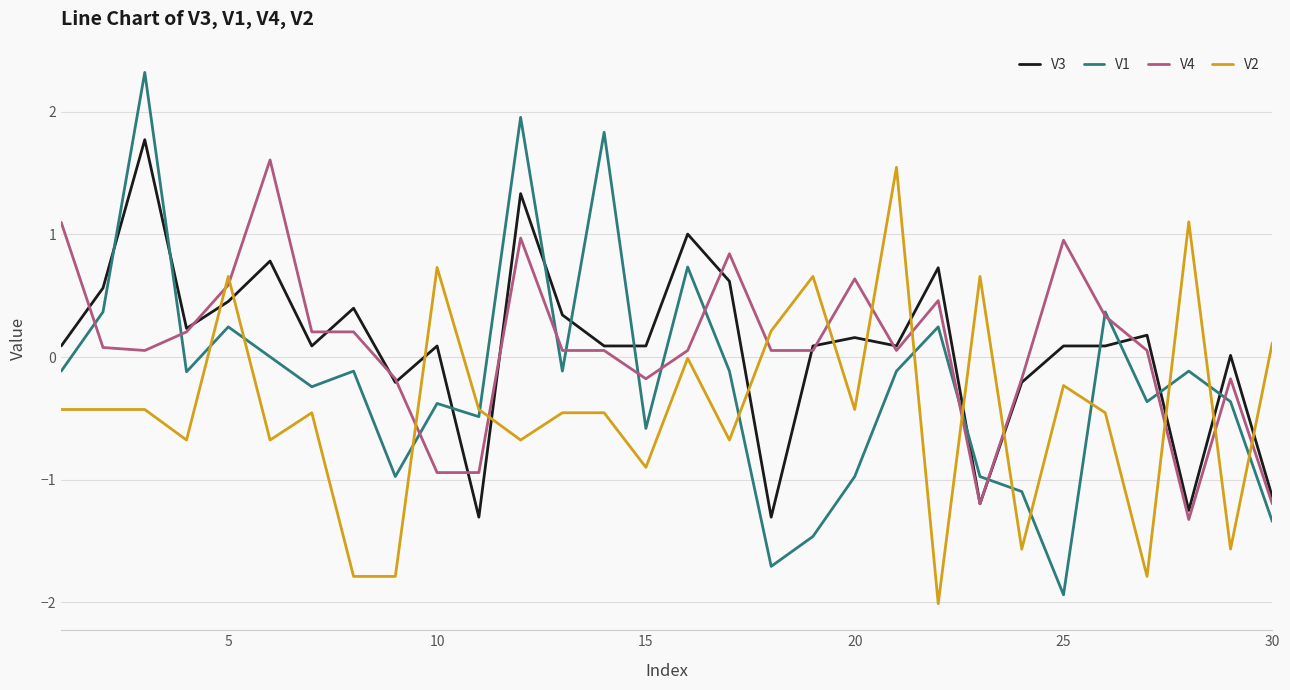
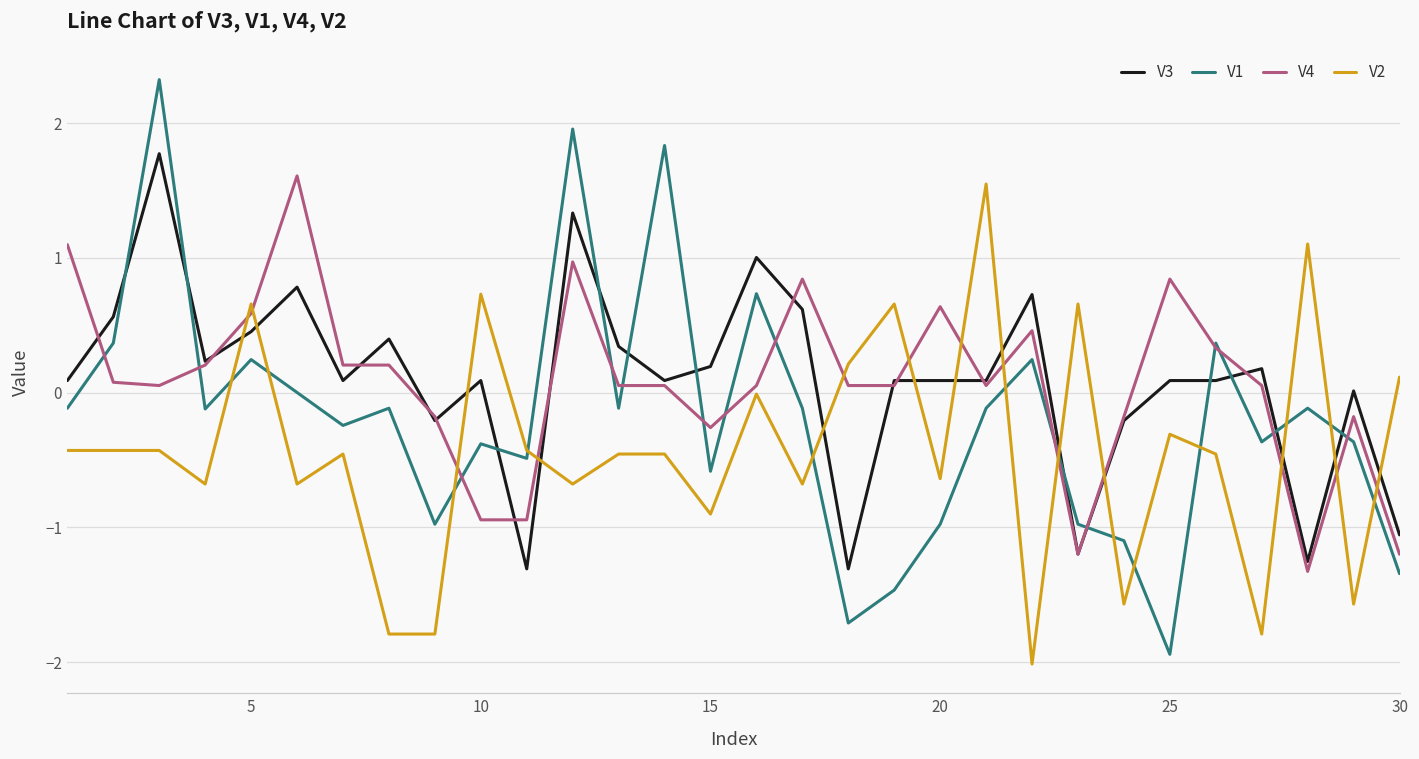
V3, 15: 0.09 -> 0.19
V4, 15: -0.18 -> -0.26
V3, 20: 0.16 -> 0.09
V2, 20: -0.43 -> -0.64
V4, 25: 0.95 -> 0.84
V2, 25: -0.23 -> -0.31
V3, 30: -1.14 -> -1.05
